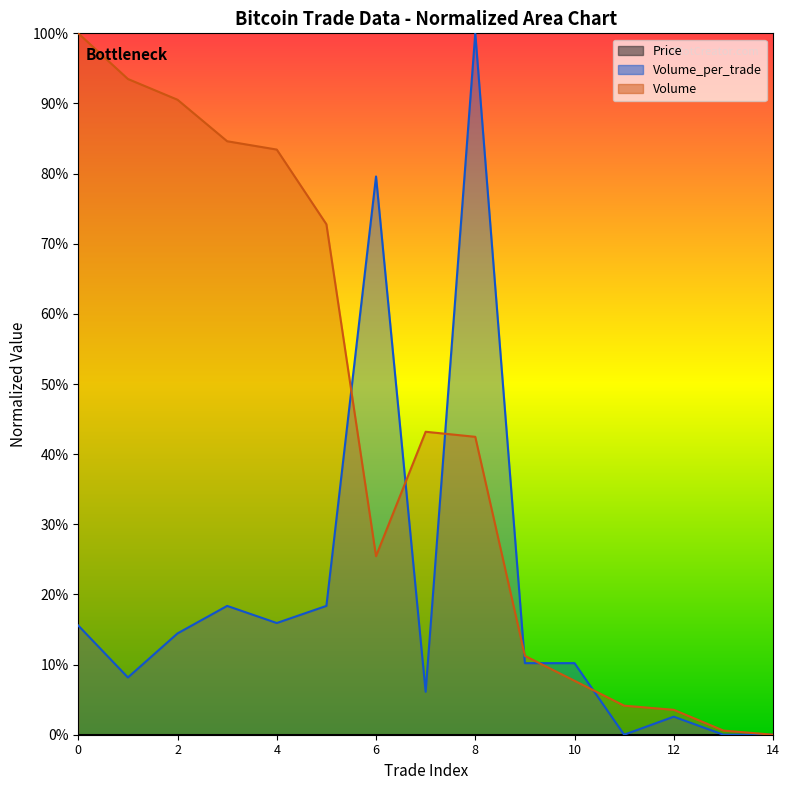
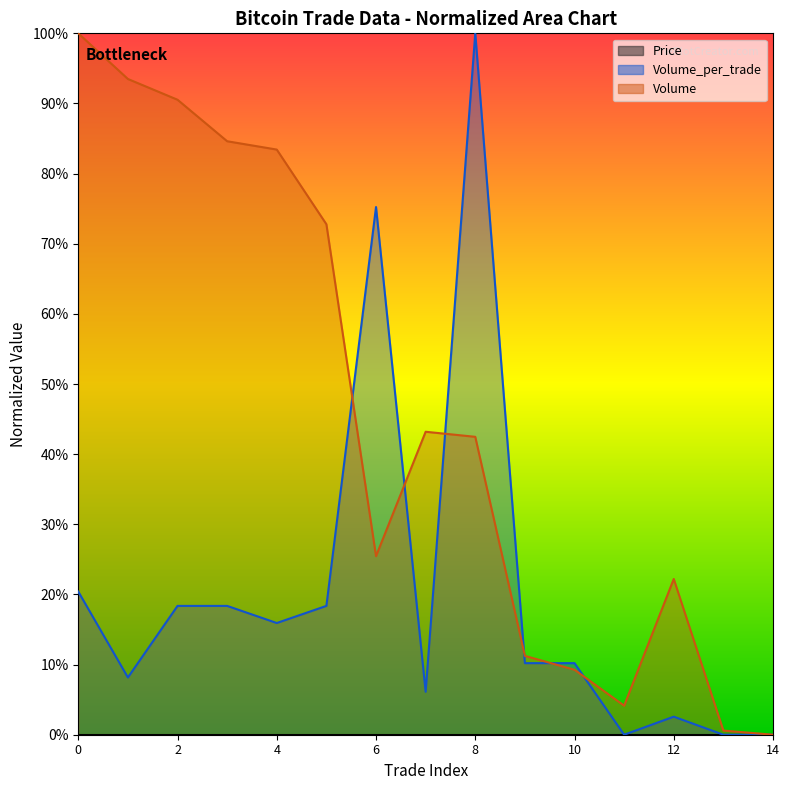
Volume_per_trade, 0: 16% -> 20%
Volume_per_trade, 2: 14% -> 18%
Volume_per_trade, 6: 80% -> 75%
Volume, 10: 8% -> 9%
Volume, 12: 4% -> 22%
